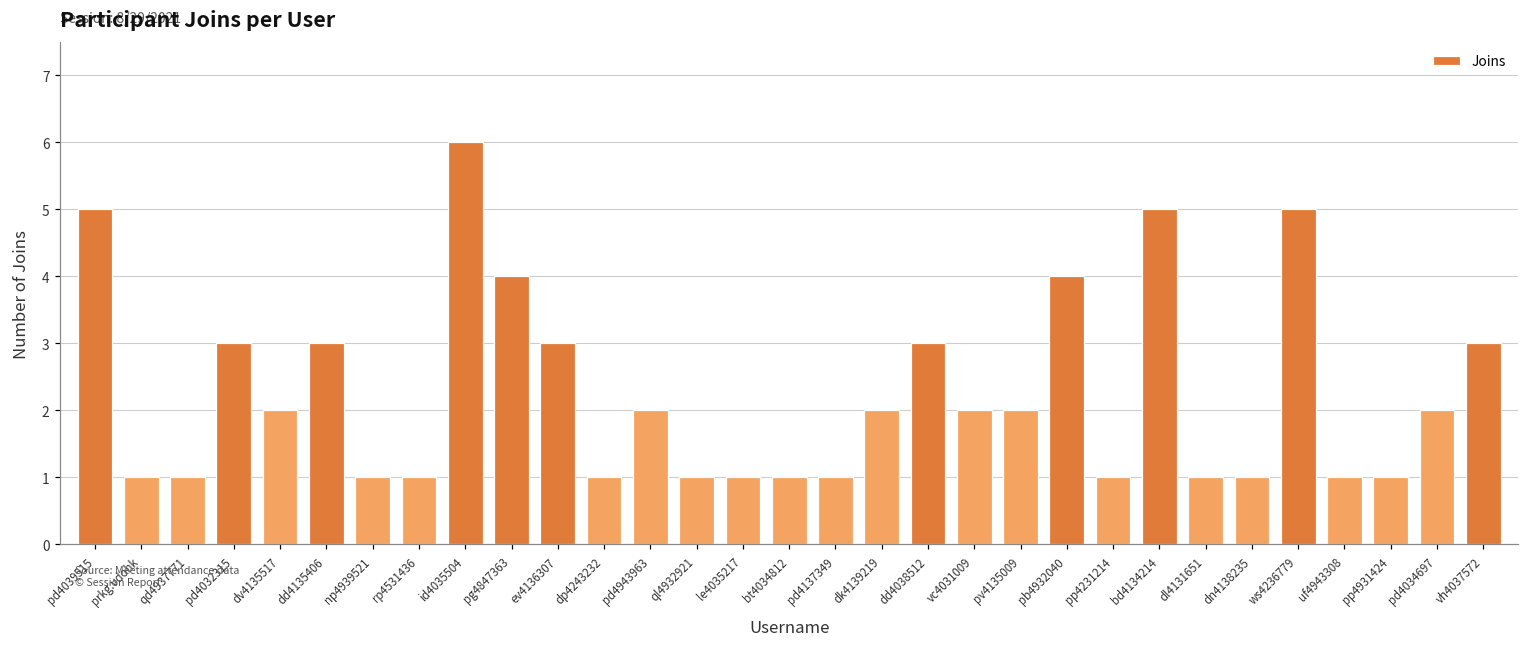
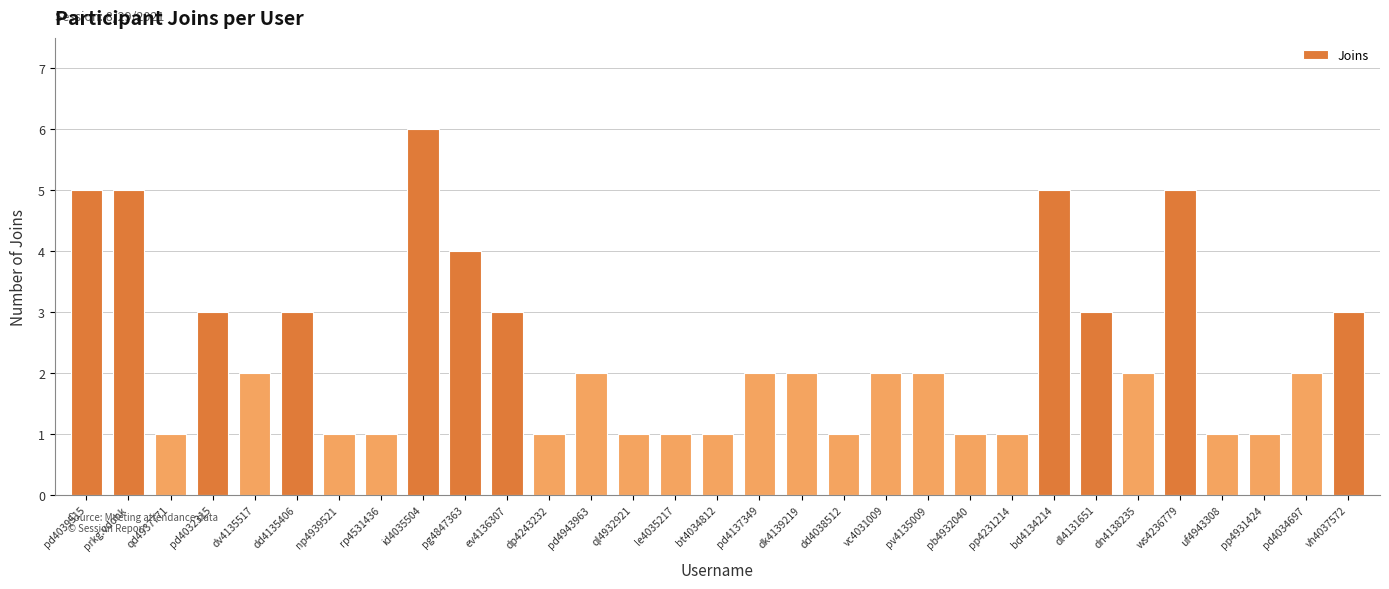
prkg.vdohk: 1 -> 5
pd4137349: 1 -> 2
dd4038512: 3 -> 1
pb4932040: 4 -> 1
dl4131651: 1 -> 3
dn4138235: 1 -> 2
